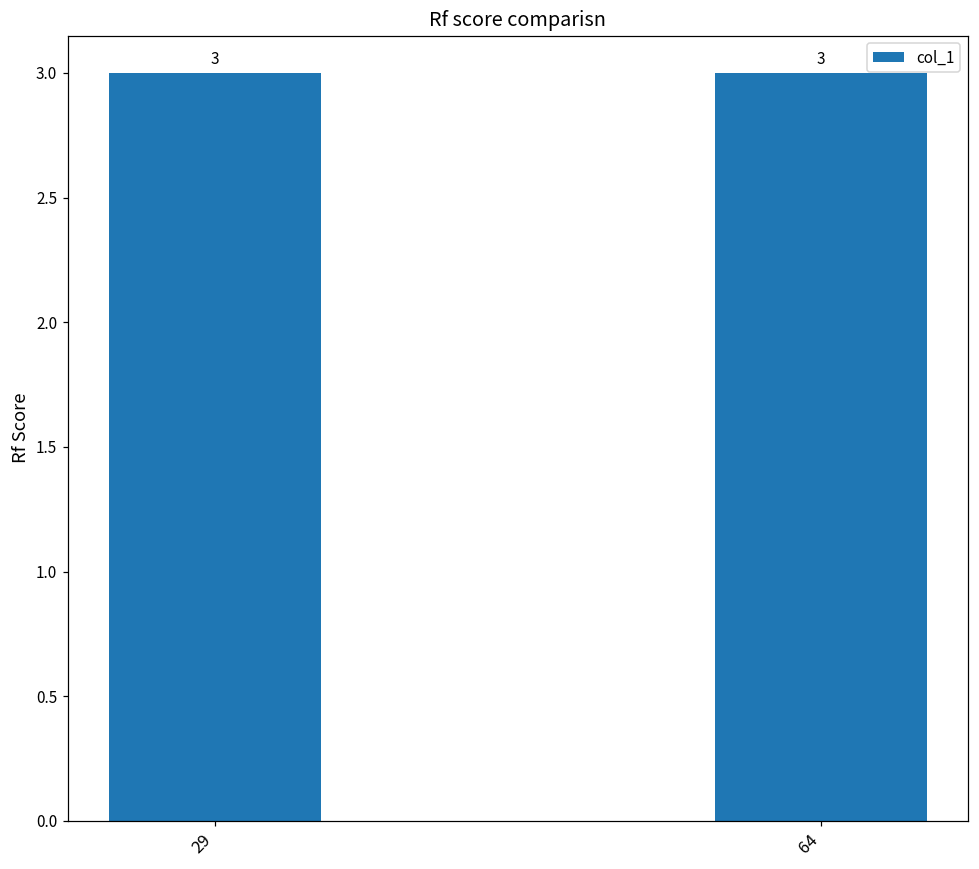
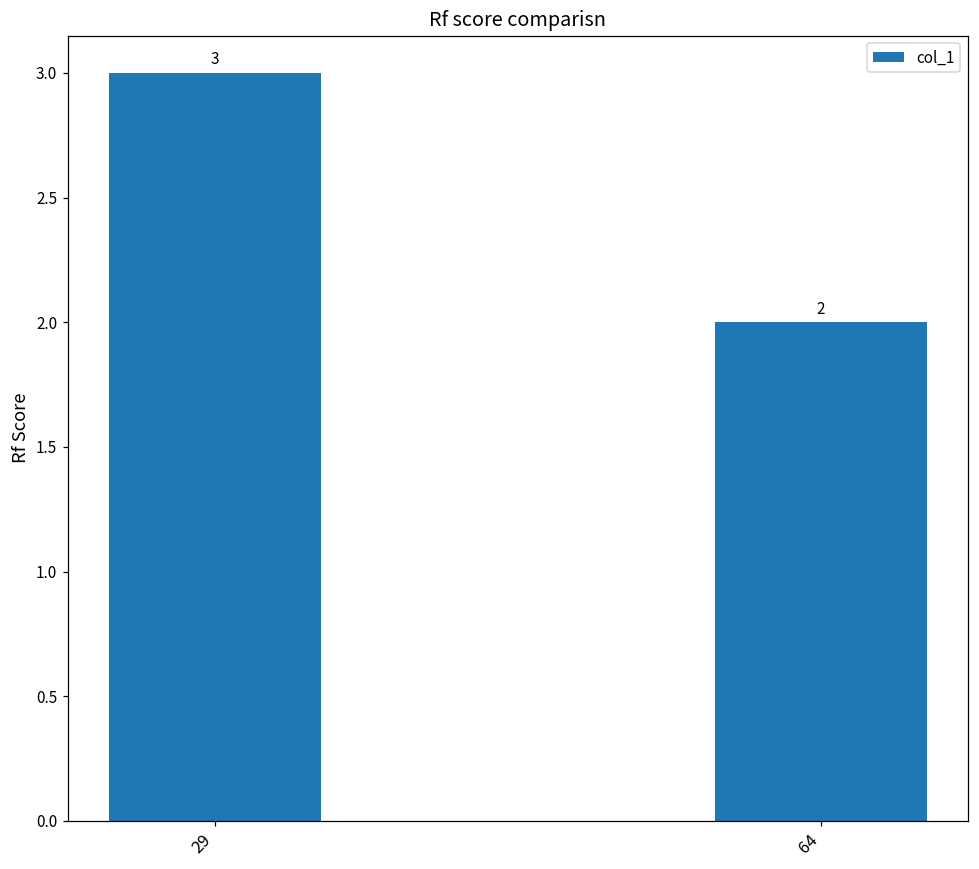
64: 3 -> 2
